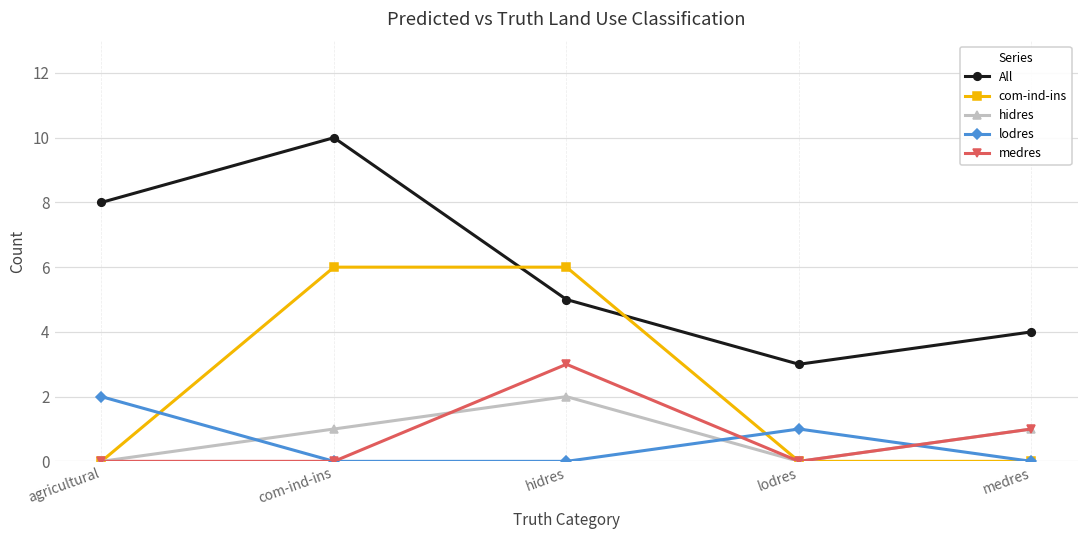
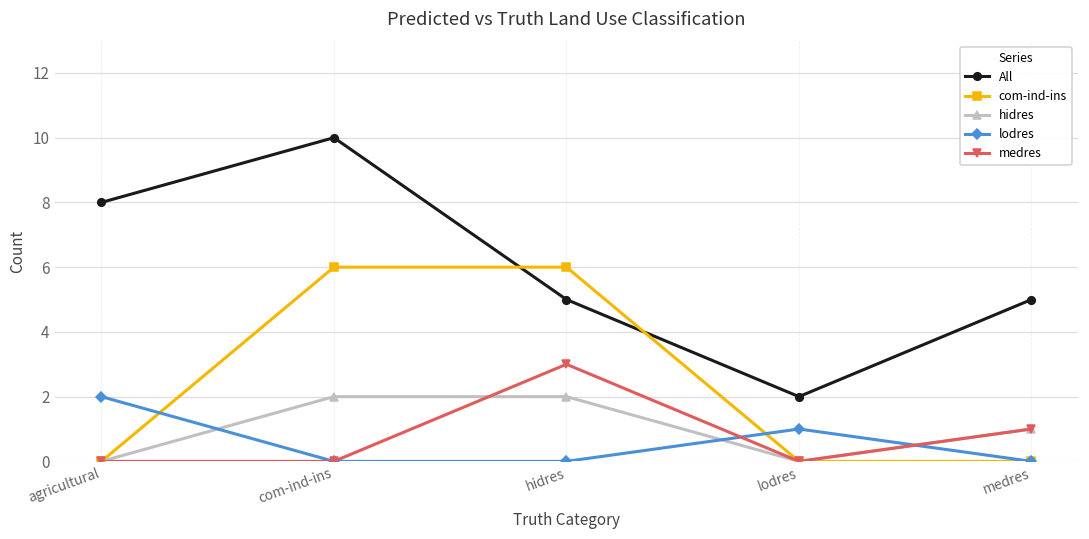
hidres, com-ind-ins: 1 -> 2
All, lodres: 3 -> 2
All, medres: 4 -> 5
